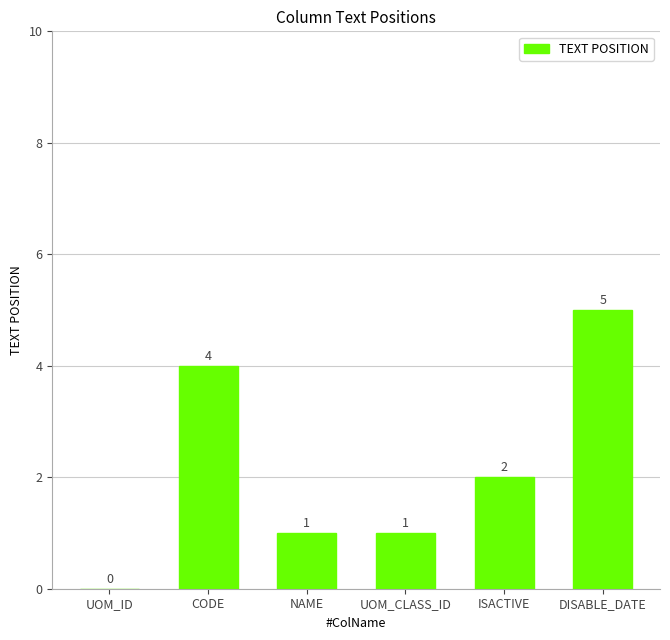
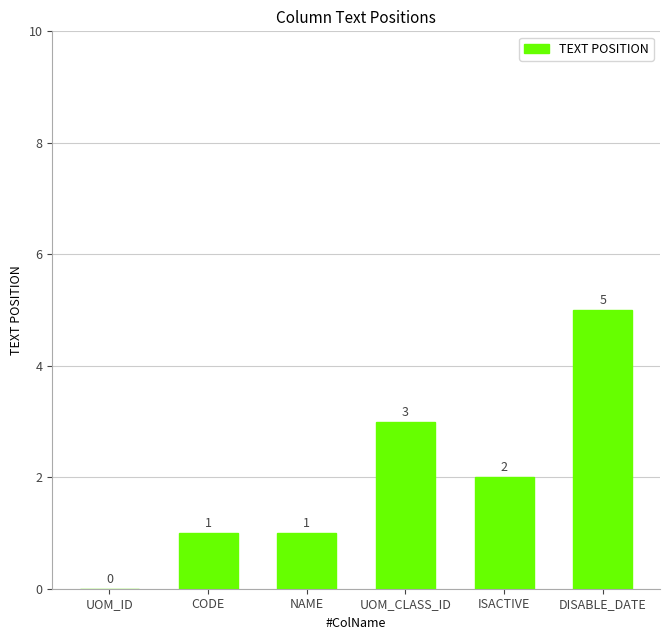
CODE: 4 -> 1
UOM_CLASS_ID: 1 -> 3
